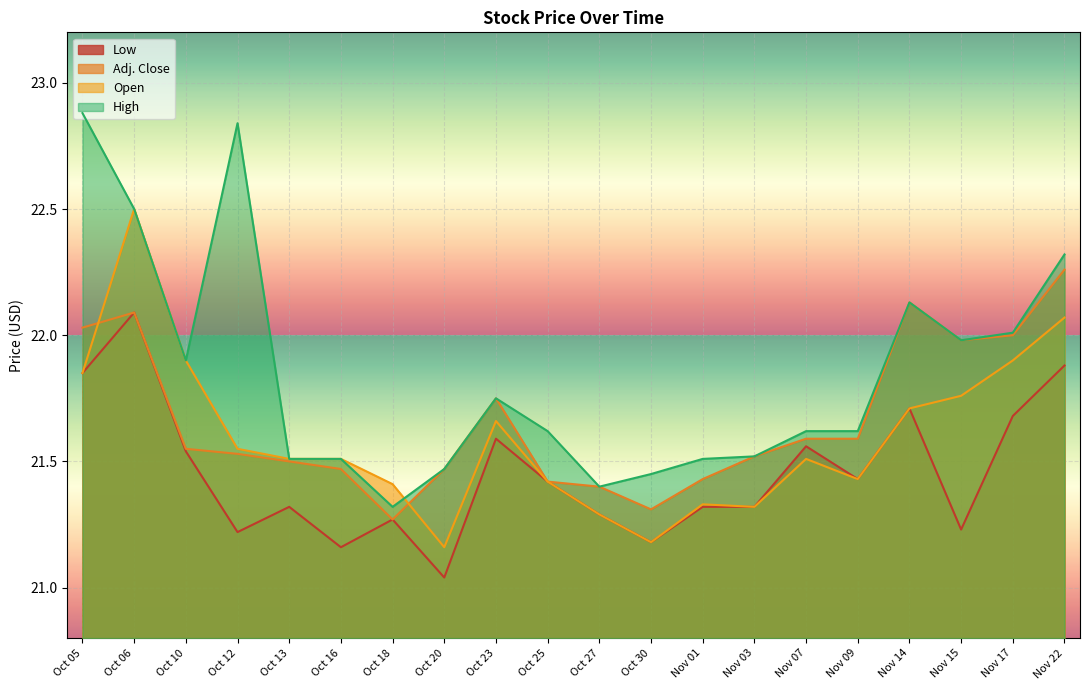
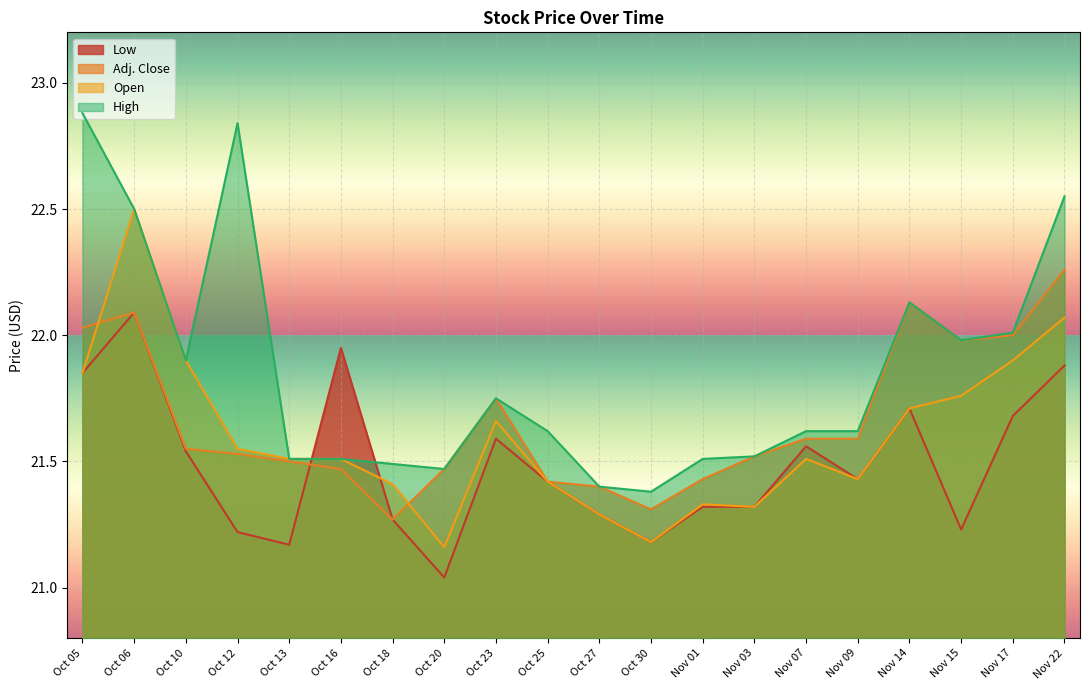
Low, Oct 13: 21.32 -> 21.17
Low, Oct 16: 21.16 -> 21.95
High, Oct 18: 21.32 -> 21.49
High, Oct 30: 21.45 -> 21.38
High, Nov 22: 22.32 -> 22.55
